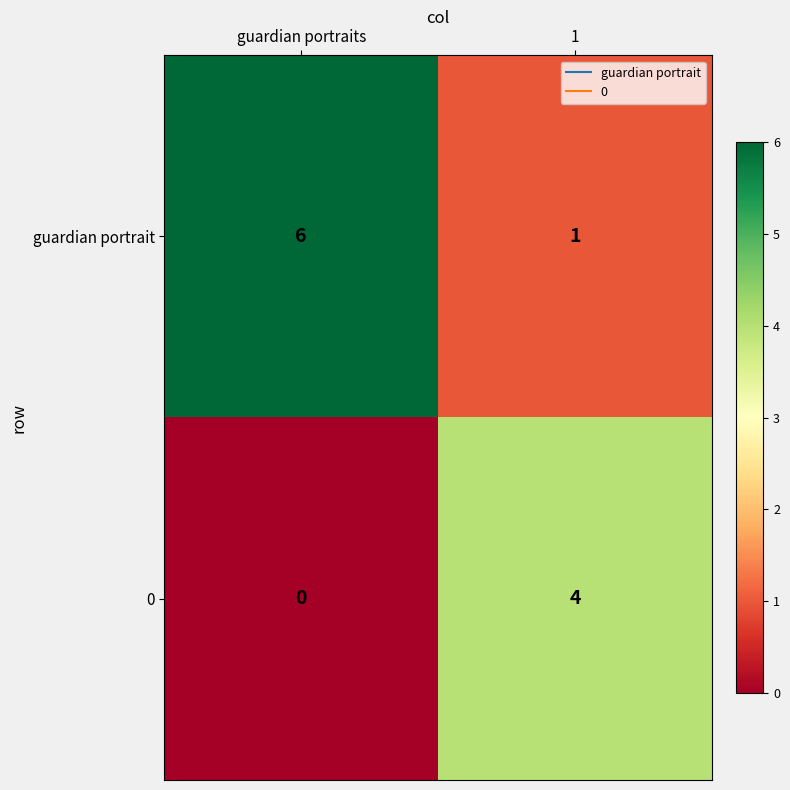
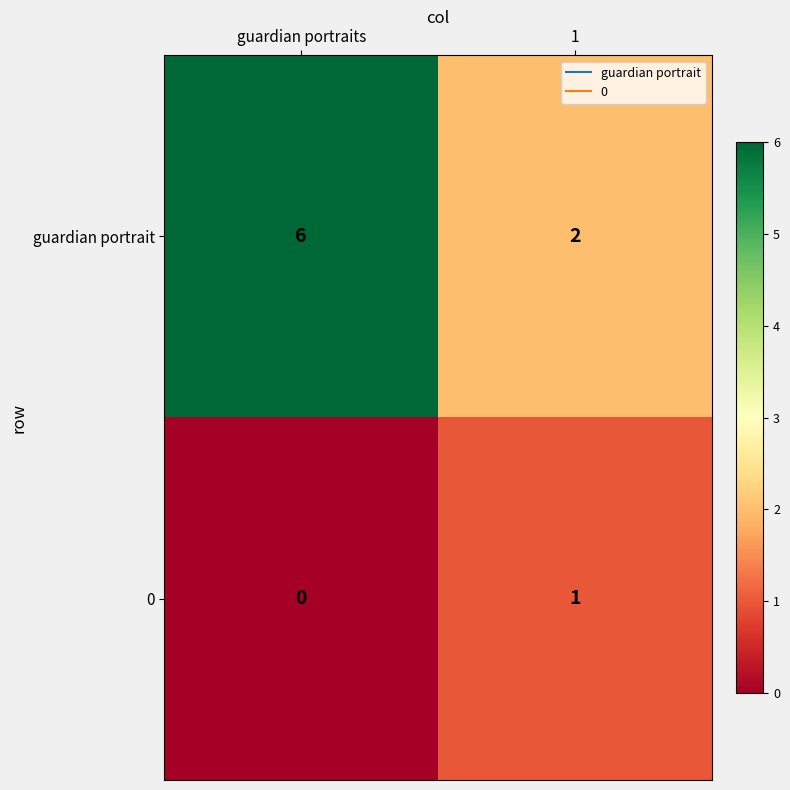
guardian portrait, 1: 1 -> 2
0, 1: 4 -> 1
